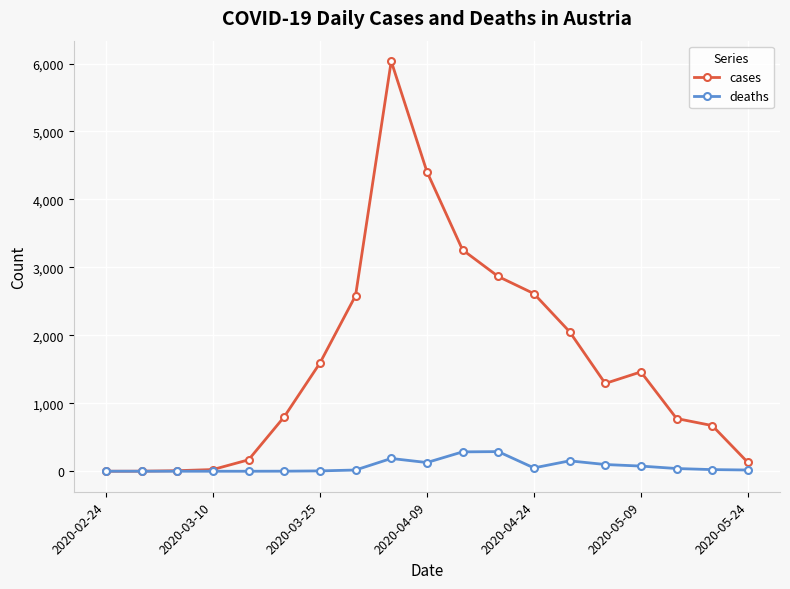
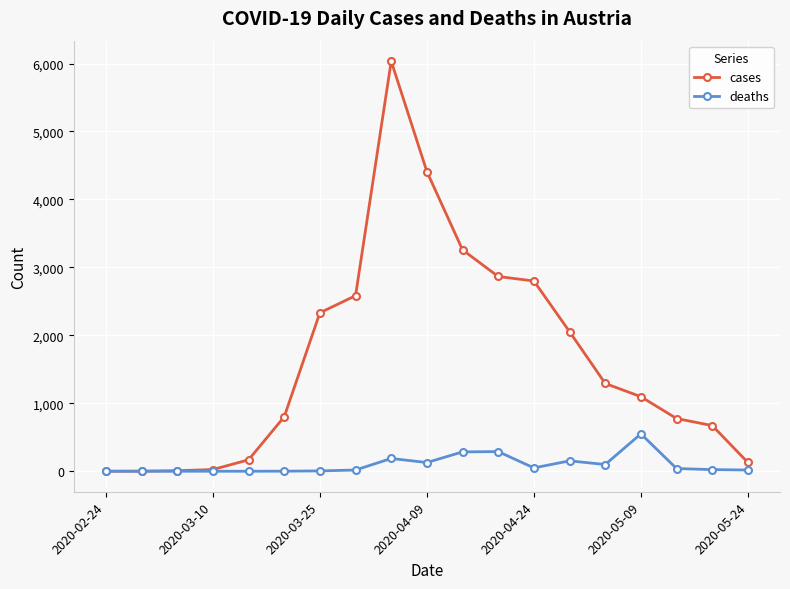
cases, 2020-03-25: 1,600 -> 2,300
cases, 2020-04-24: 2,600 -> 2,800
cases, 2020-05-09: 1,500 -> 1,100
deaths, 2020-05-09: 100 -> 600
